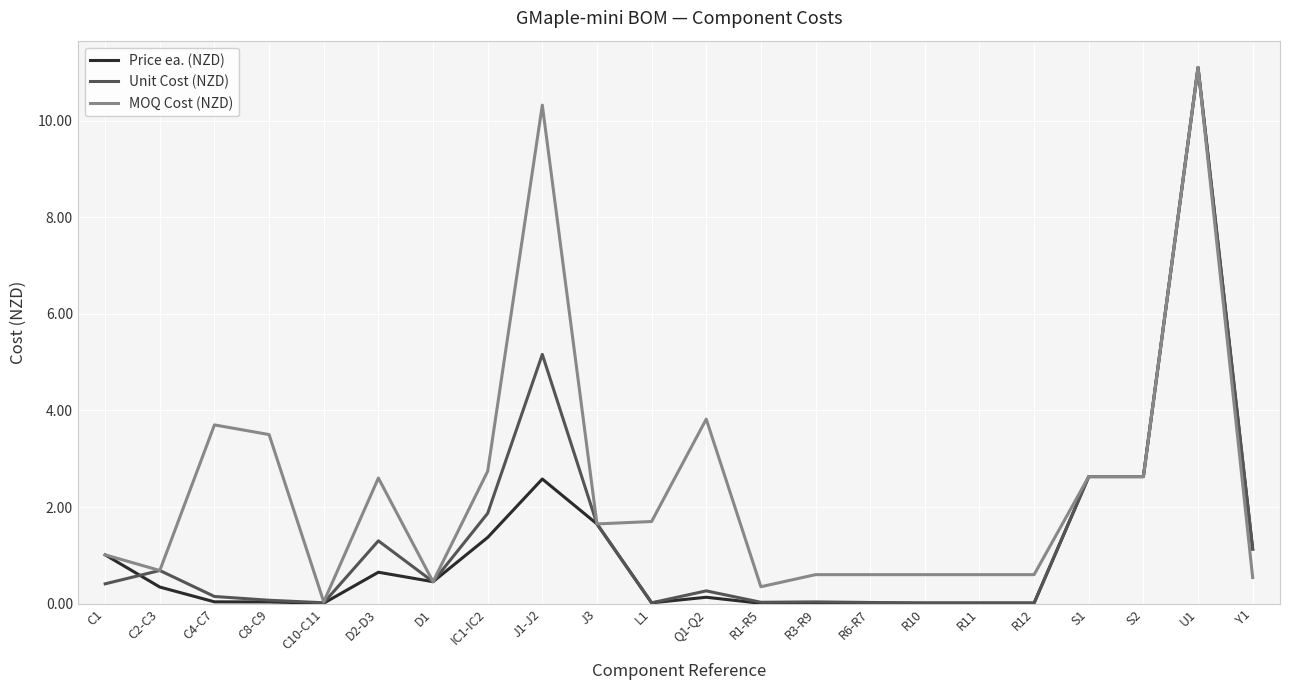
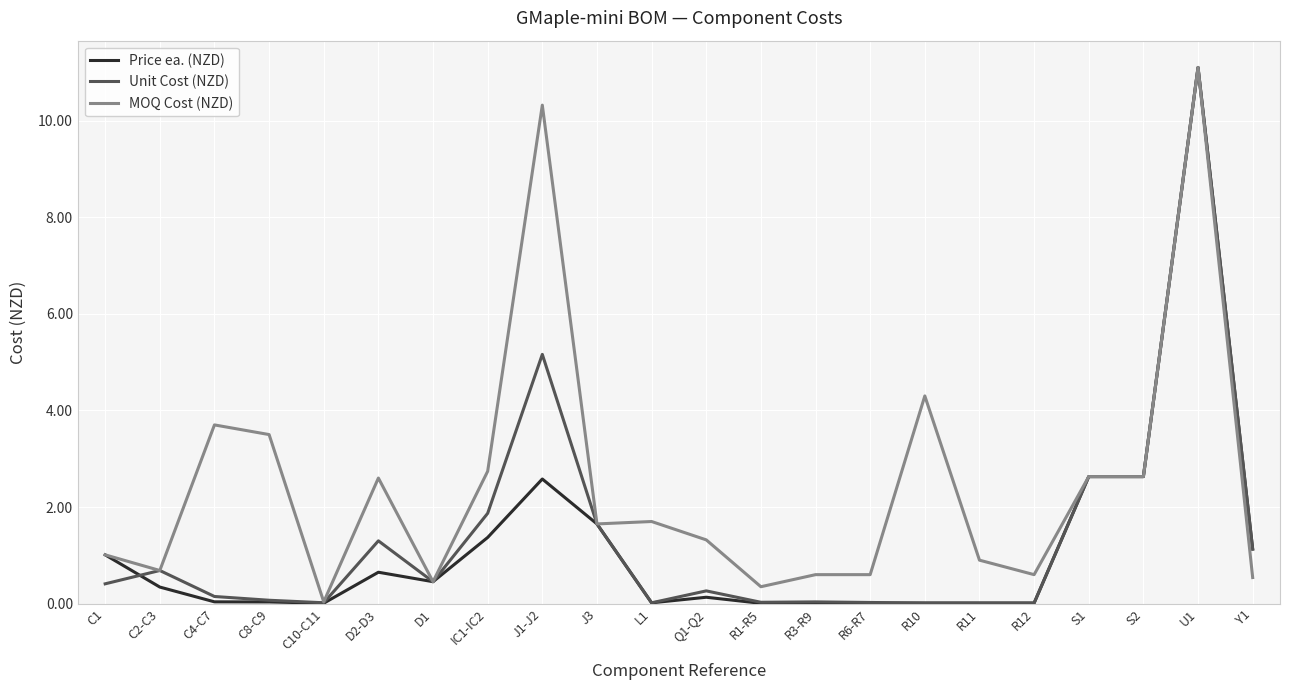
MOQ Cost (NZD), Q1-Q2: 3.8 -> 1.3
MOQ Cost (NZD), R10: 0.6 -> 4.3
MOQ Cost (NZD), R11: 0.6 -> 0.9
